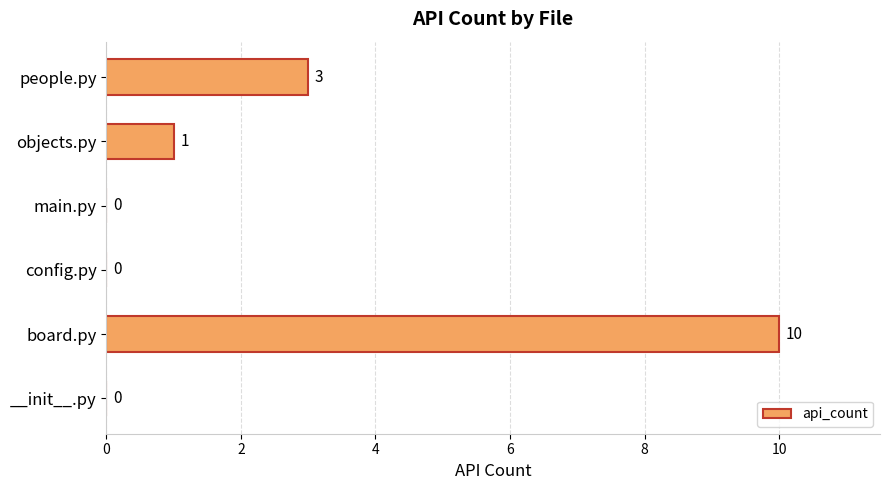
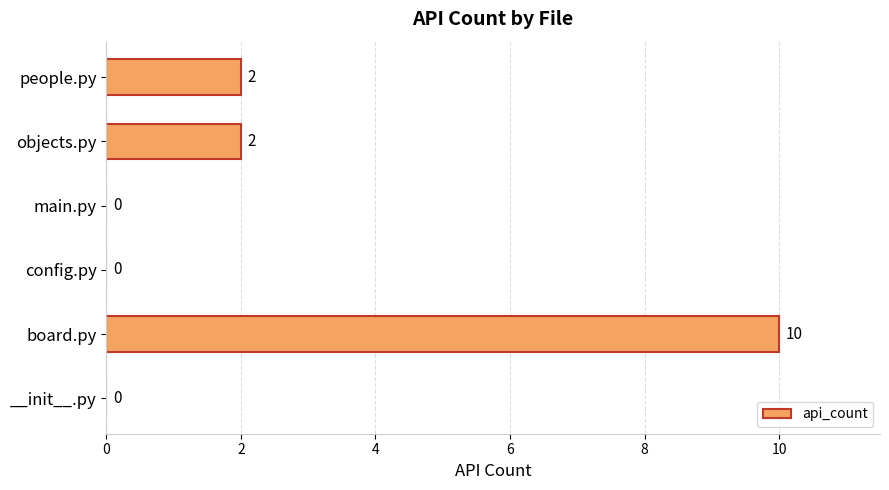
people.py: 3 -> 2
objects.py: 1 -> 2
